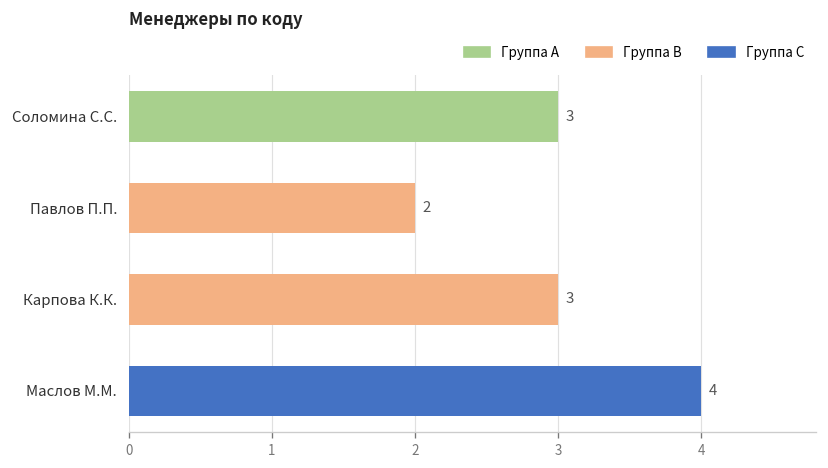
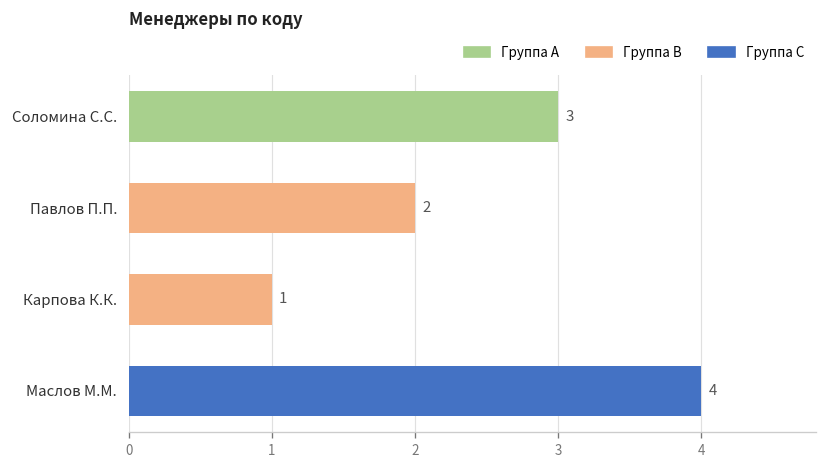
Карпова К.К.: 3 -> 1
